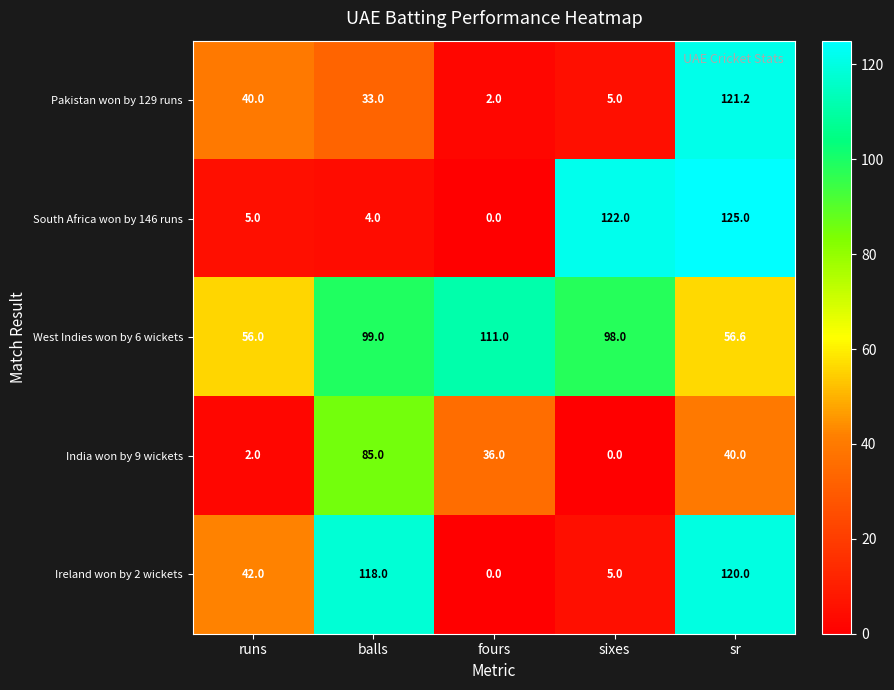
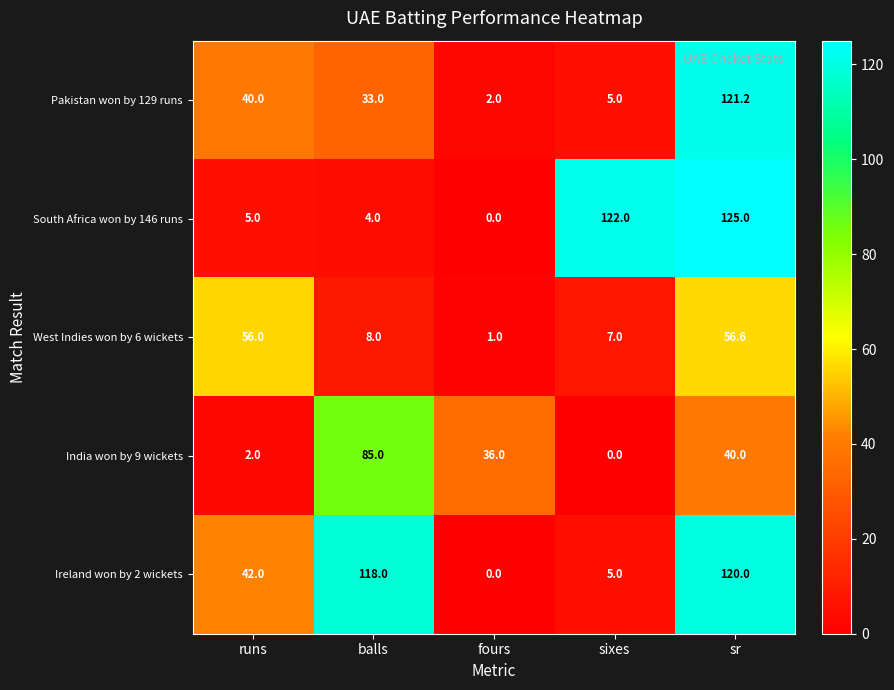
West Indies won by 6 wickets, balls: 99.0 -> 8.0
West Indies won by 6 wickets, fours: 111.0 -> 1.0
West Indies won by 6 wickets, sixes: 98.0 -> 7.0
